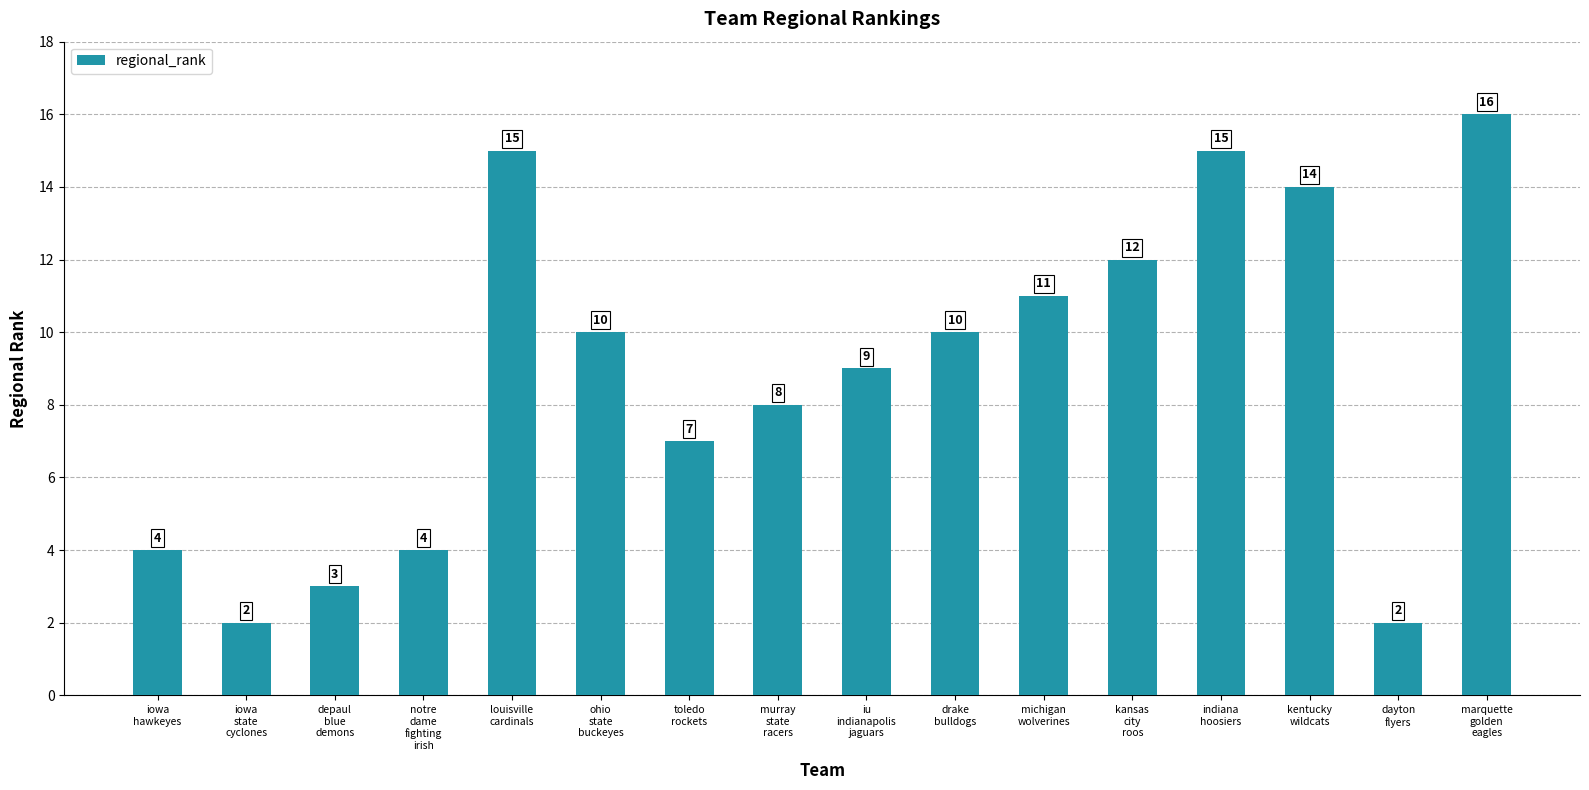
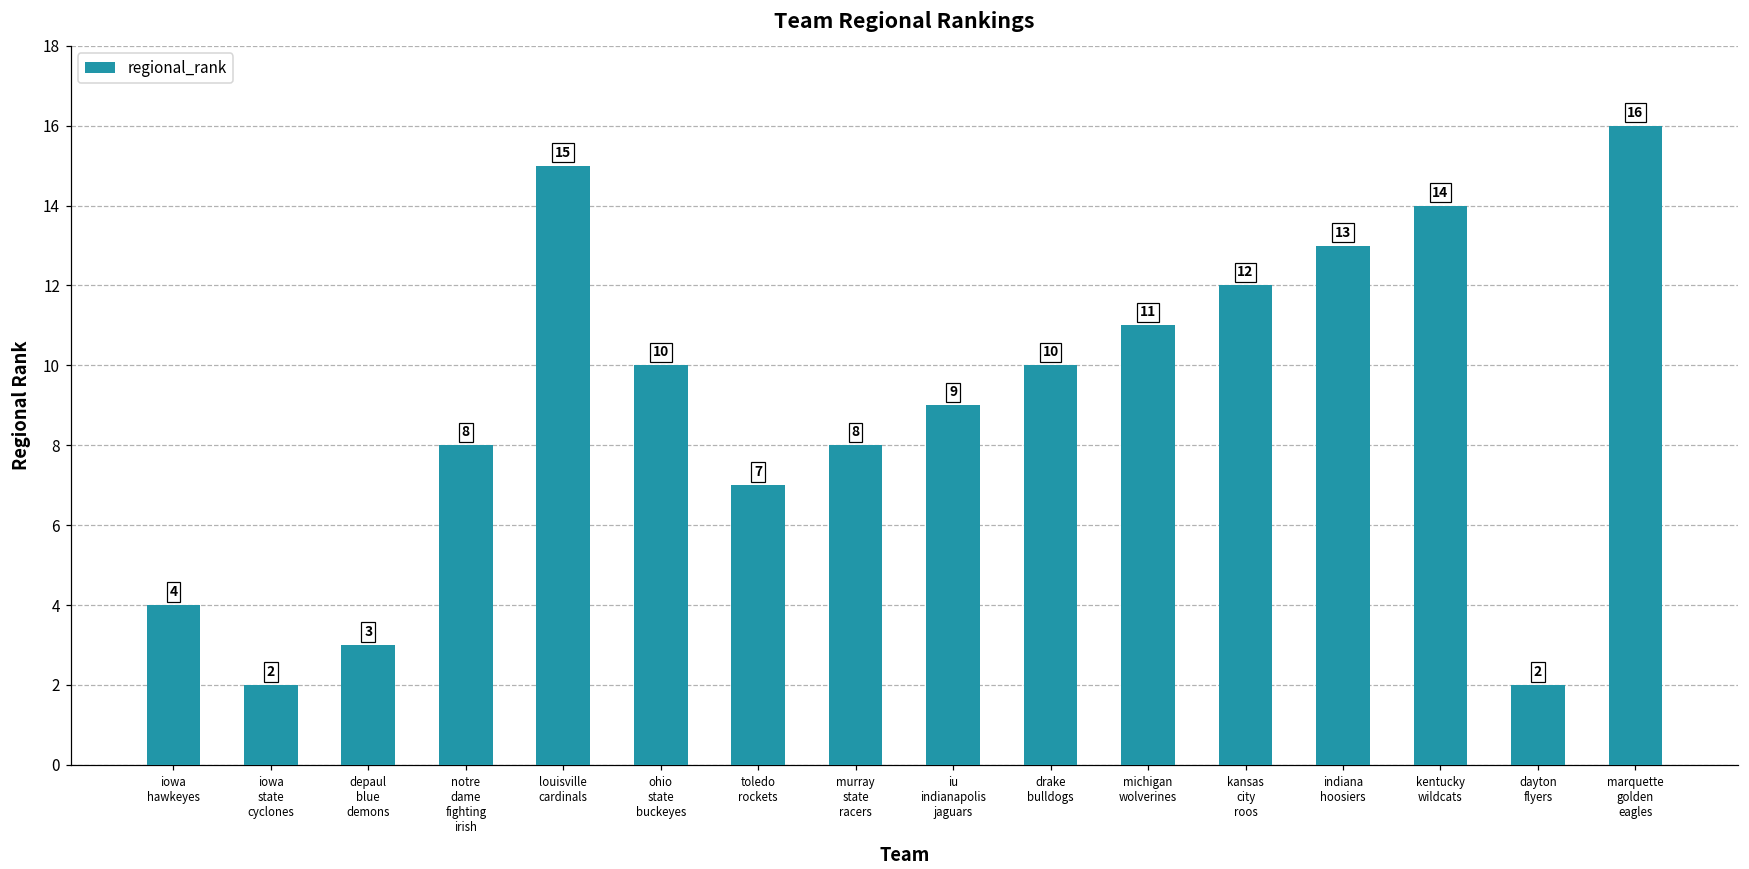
notre dame fighting irish: 4 -> 8
indiana hoosiers: 15 -> 13
